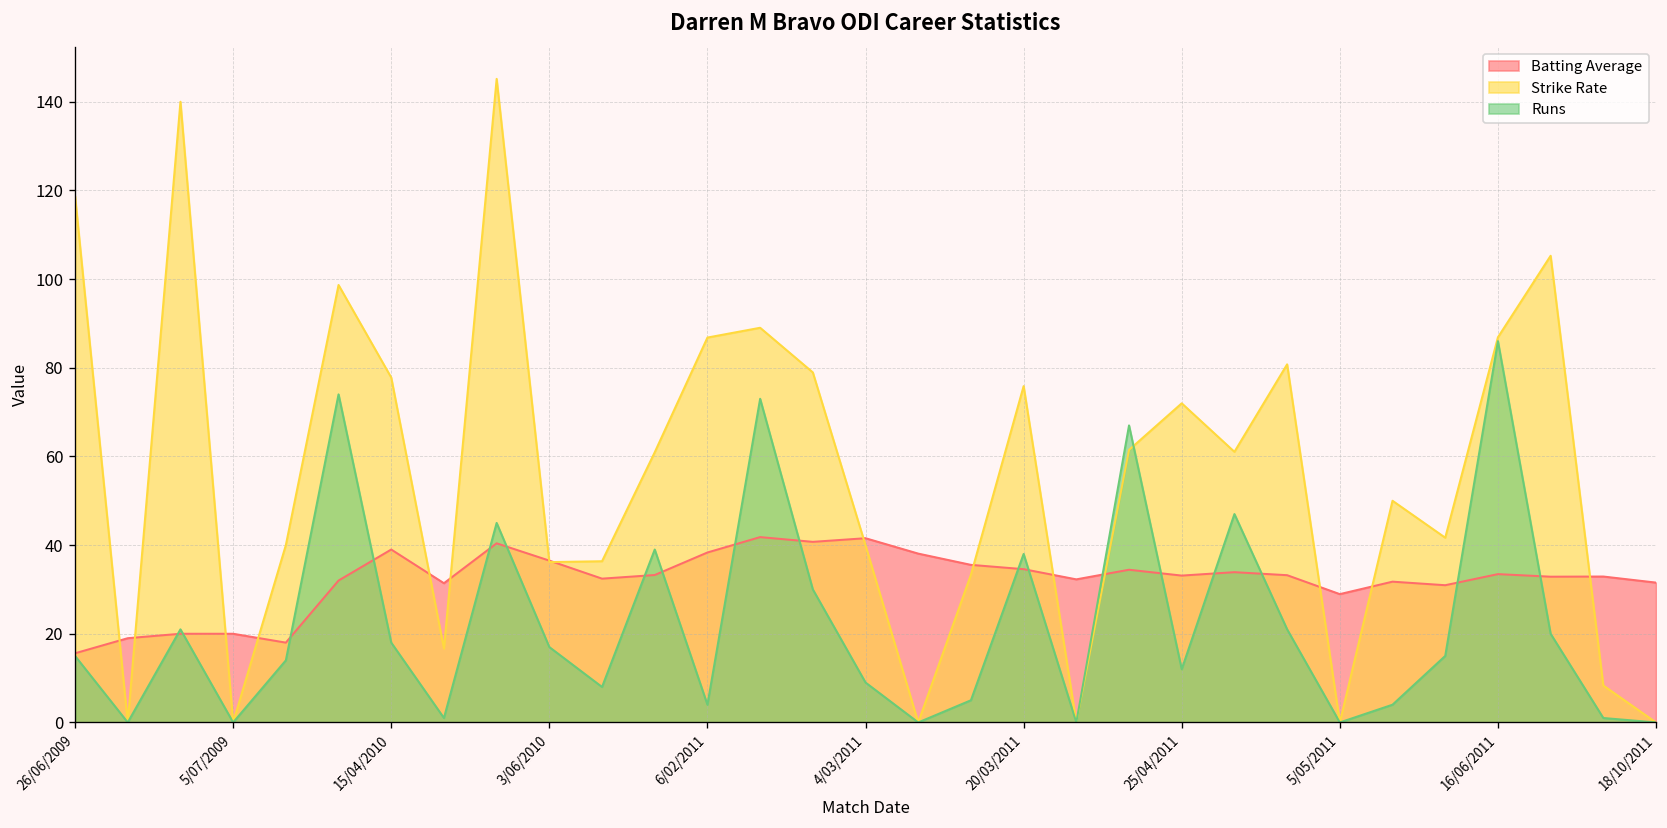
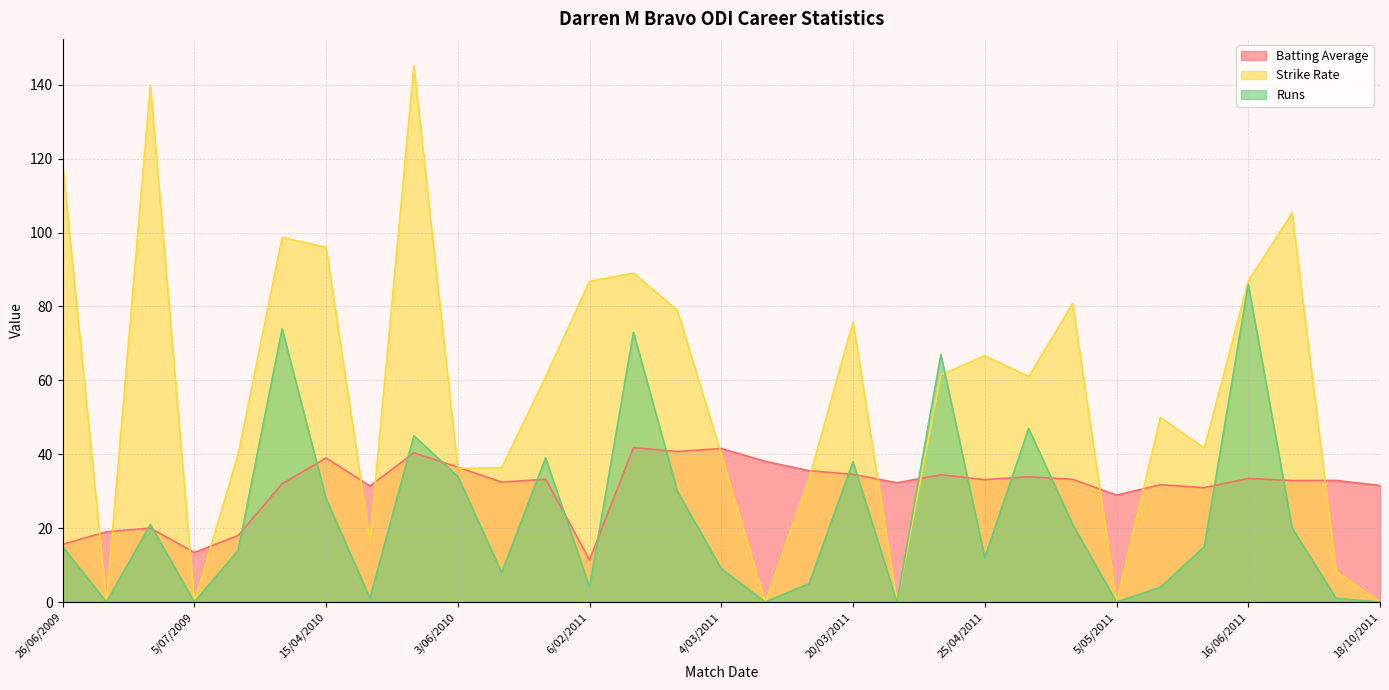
Batting Average, 5/07/2009: 20 -> 13
Strike Rate, 15/04/2010: 78 -> 96
Runs, 15/04/2010: 18 -> 28
Runs, 3/06/2010: 17 -> 34
Batting Average, 6/02/2011: 38 -> 11
Strike Rate, 25/04/2011: 72 -> 67
